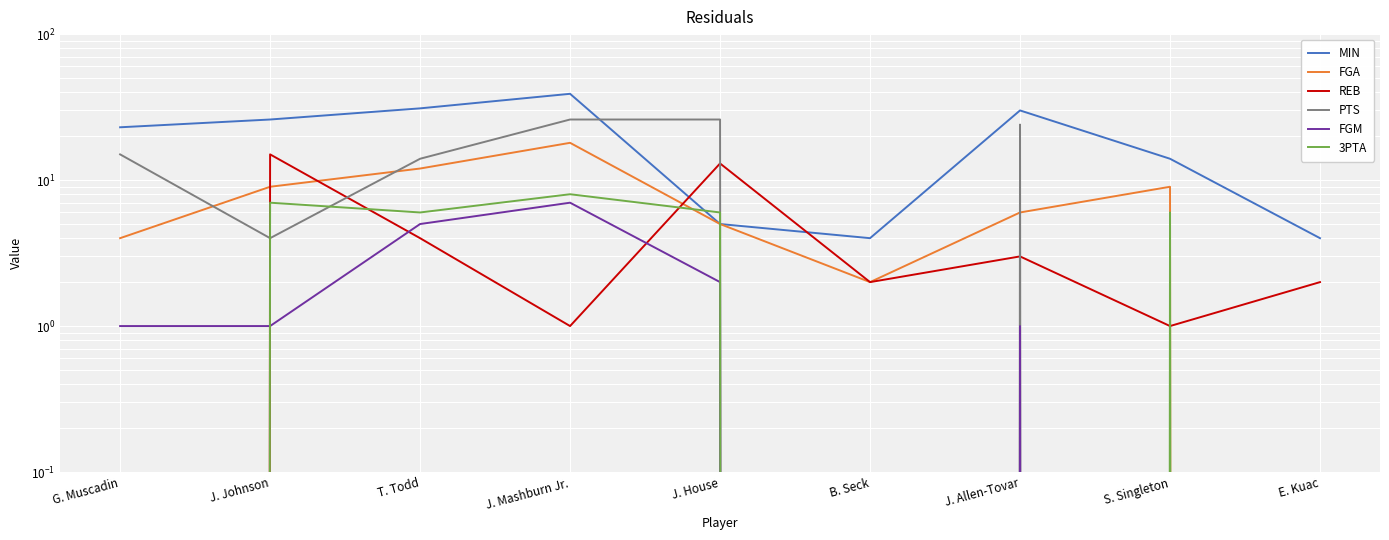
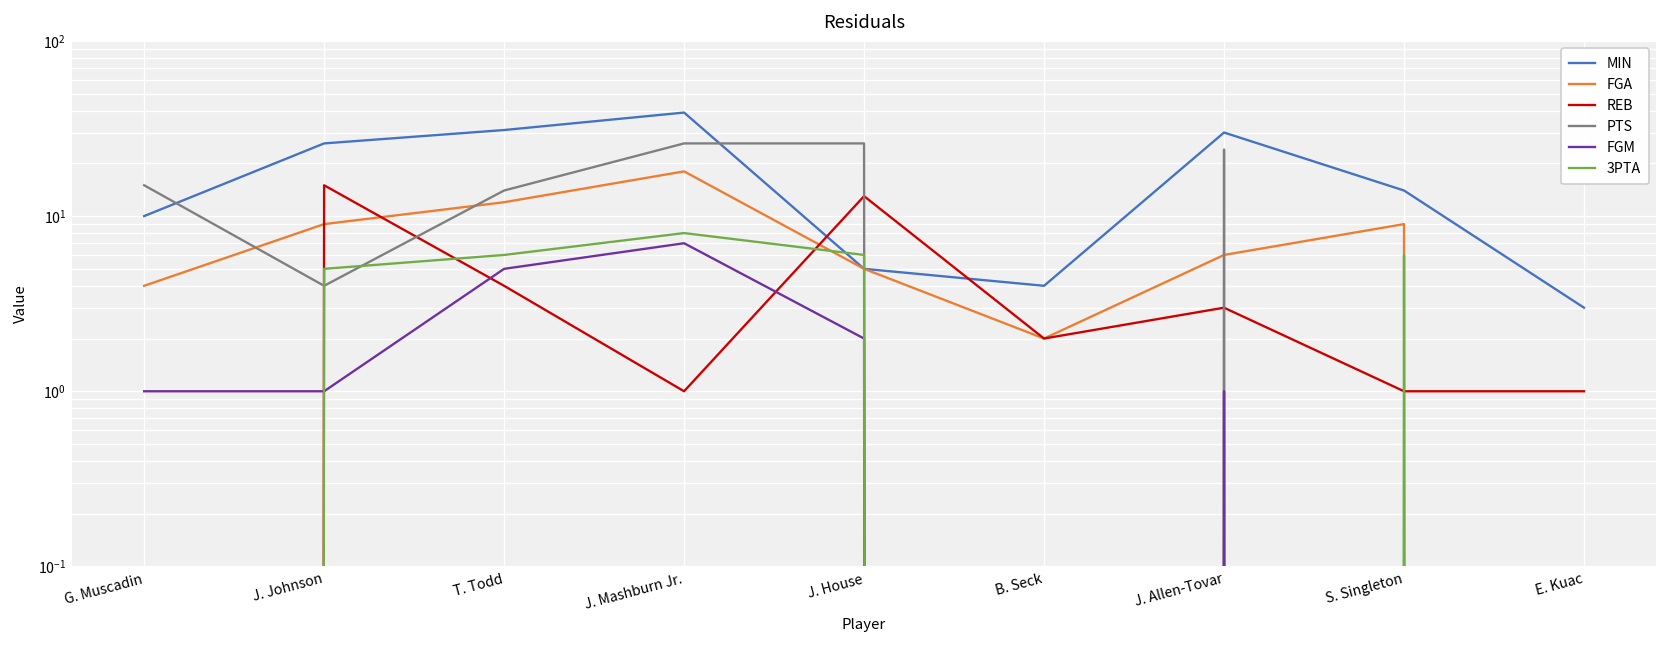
MIN, G. Muscadin: 23 -> 10
3PTA, J. Johnson: 7 -> 5
MIN, E. Kuac: 4 -> 3
REB, E. Kuac: 2 -> 1
